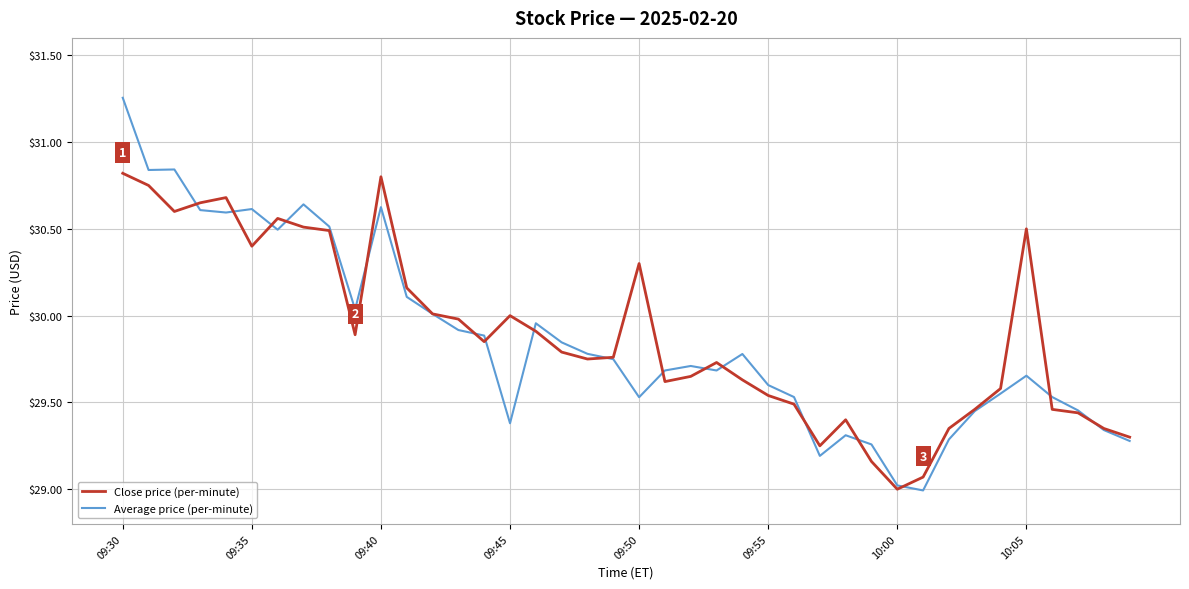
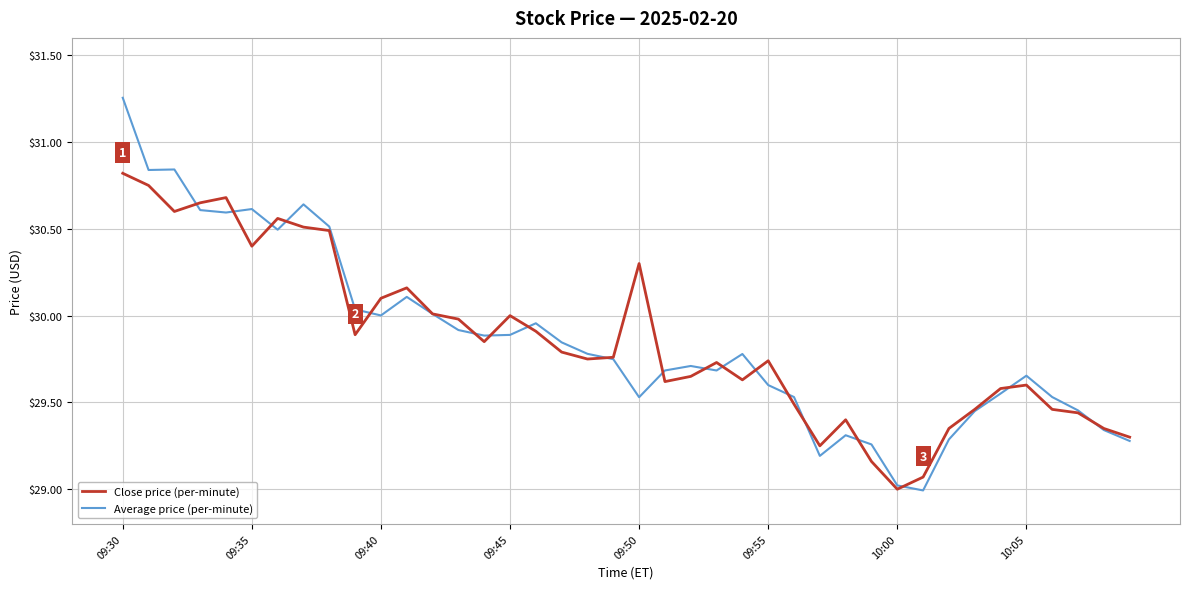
Close price (per-minute), 09:40: $30.8 -> $30.1
Average price (per-minute), 09:40: $30.63 -> $30.00
Average price (per-minute), 09:45: $29.38 -> $29.89
Close price (per-minute), 09:55: $29.54 -> $29.74
Close price (per-minute), 10:05: $30.5 -> $29.6
